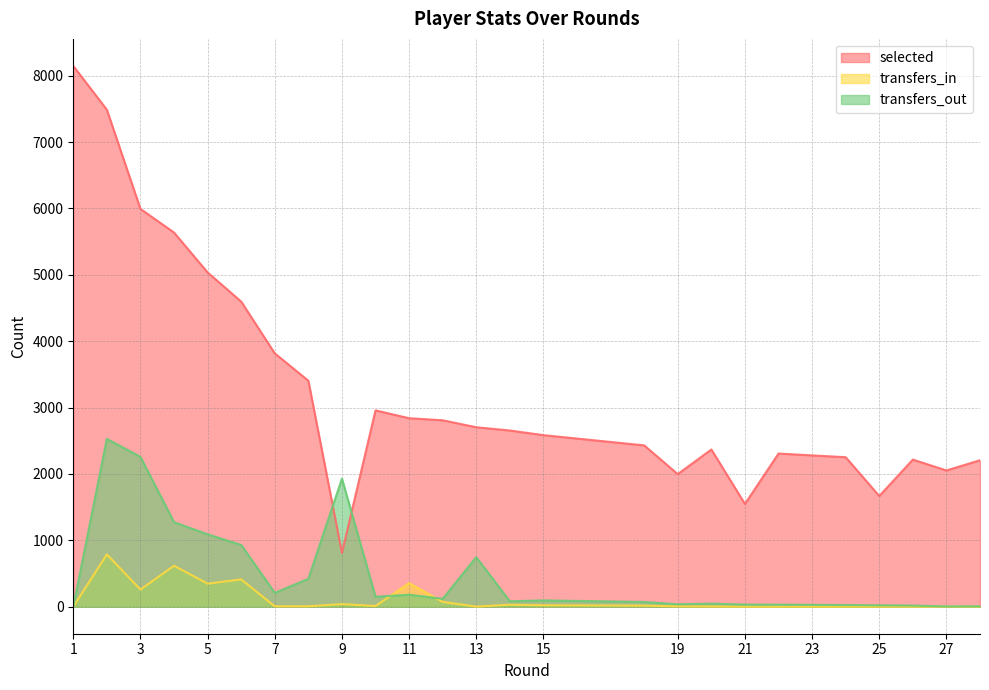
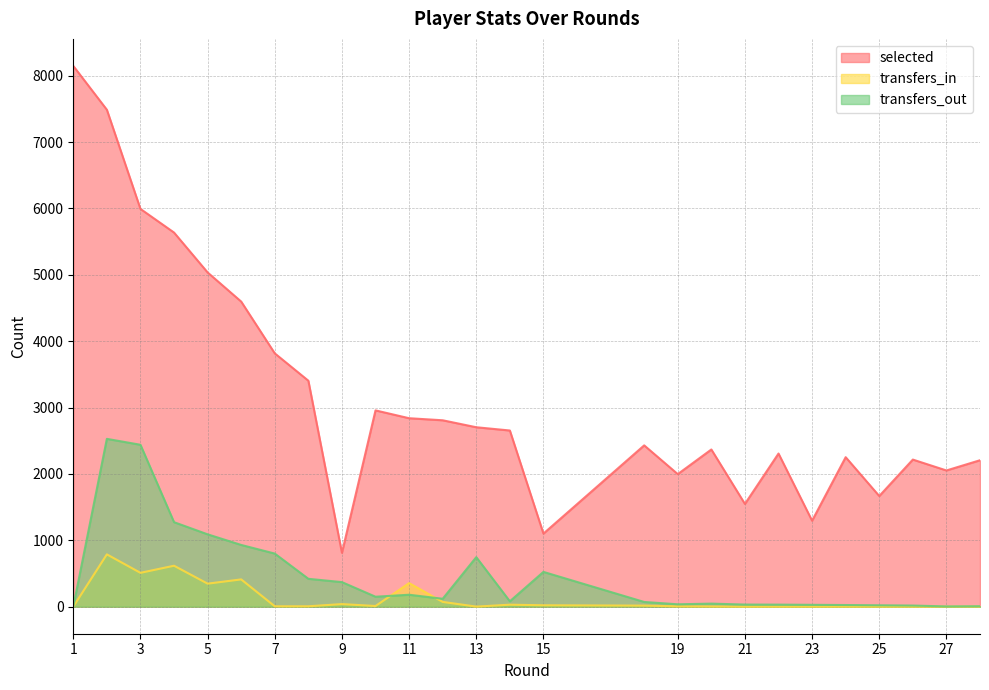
transfers_in, 3: 300 -> 500
transfers_out, 3: 2300 -> 2400
transfers_out, 7: 200 -> 800
transfers_out, 9: 1900 -> 400
selected, 15: 2600 -> 1100
transfers_out, 15: 100 -> 500
selected, 23: 2300 -> 1300
